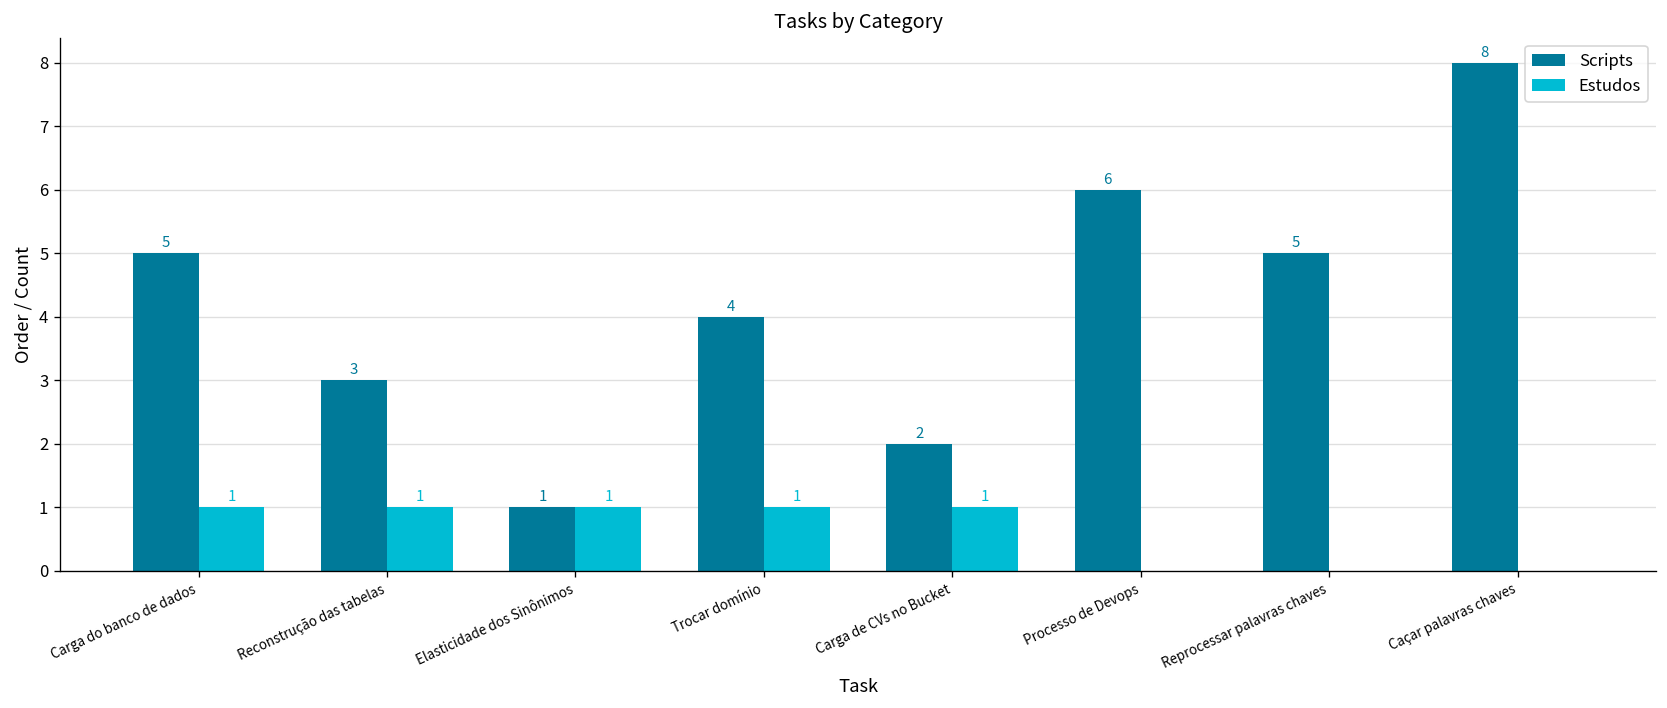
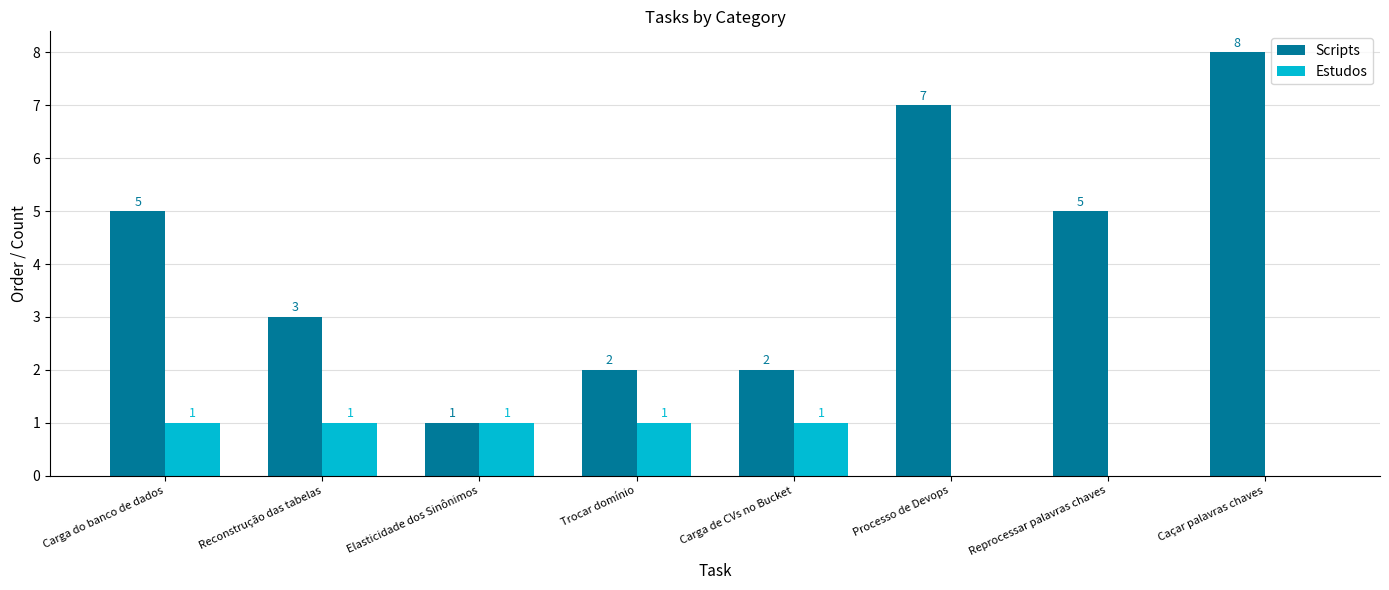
Scripts, Trocar domínio: 4 -> 2
Scripts, Processo de Devops: 6 -> 7
